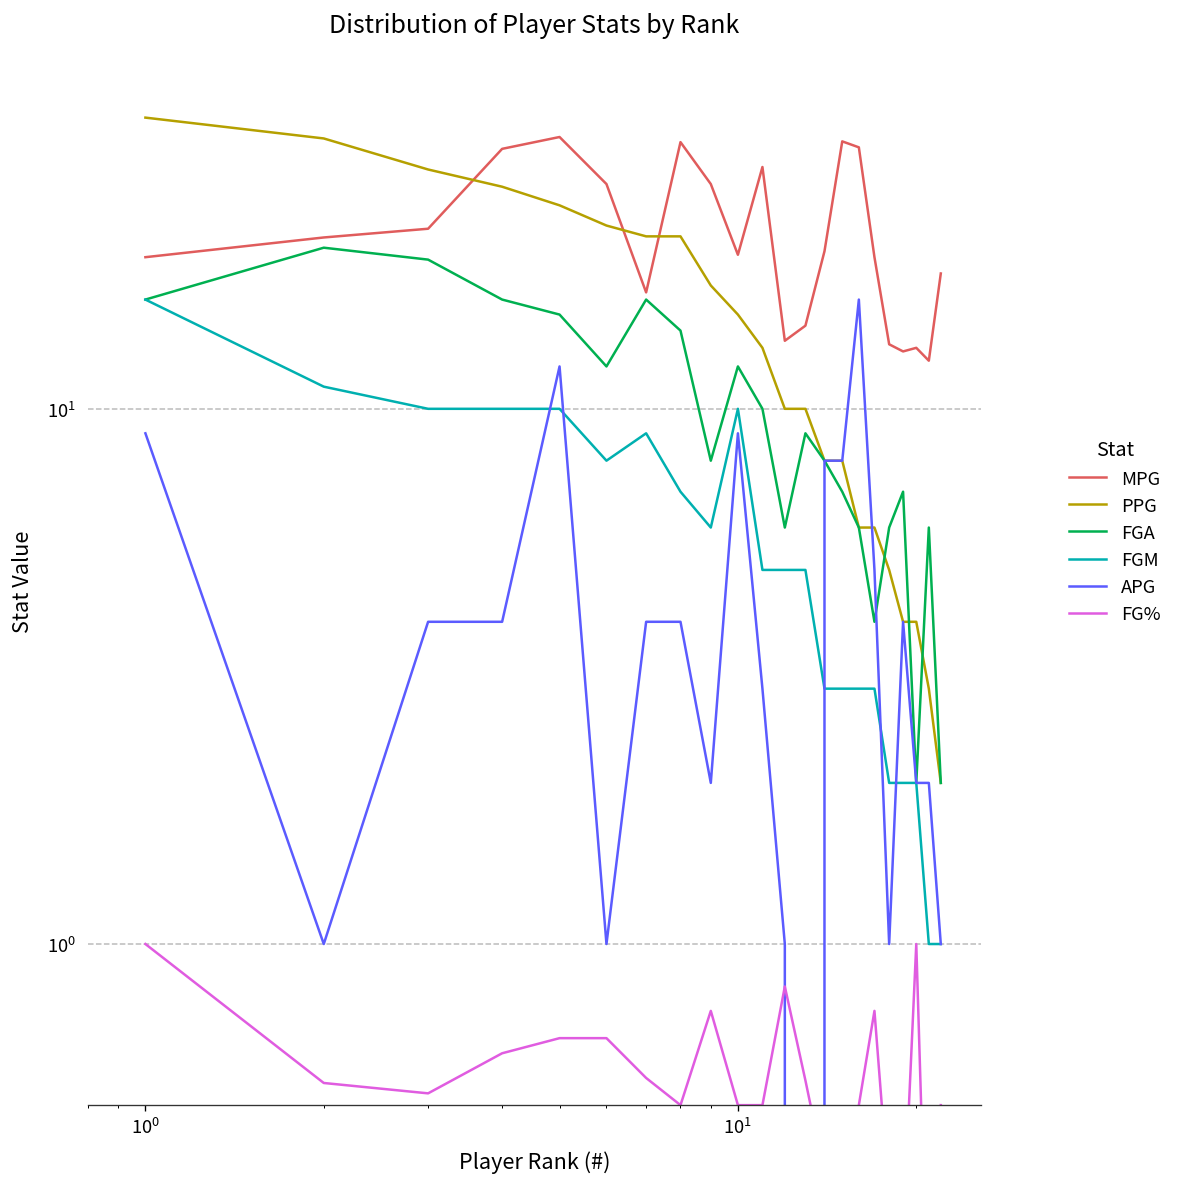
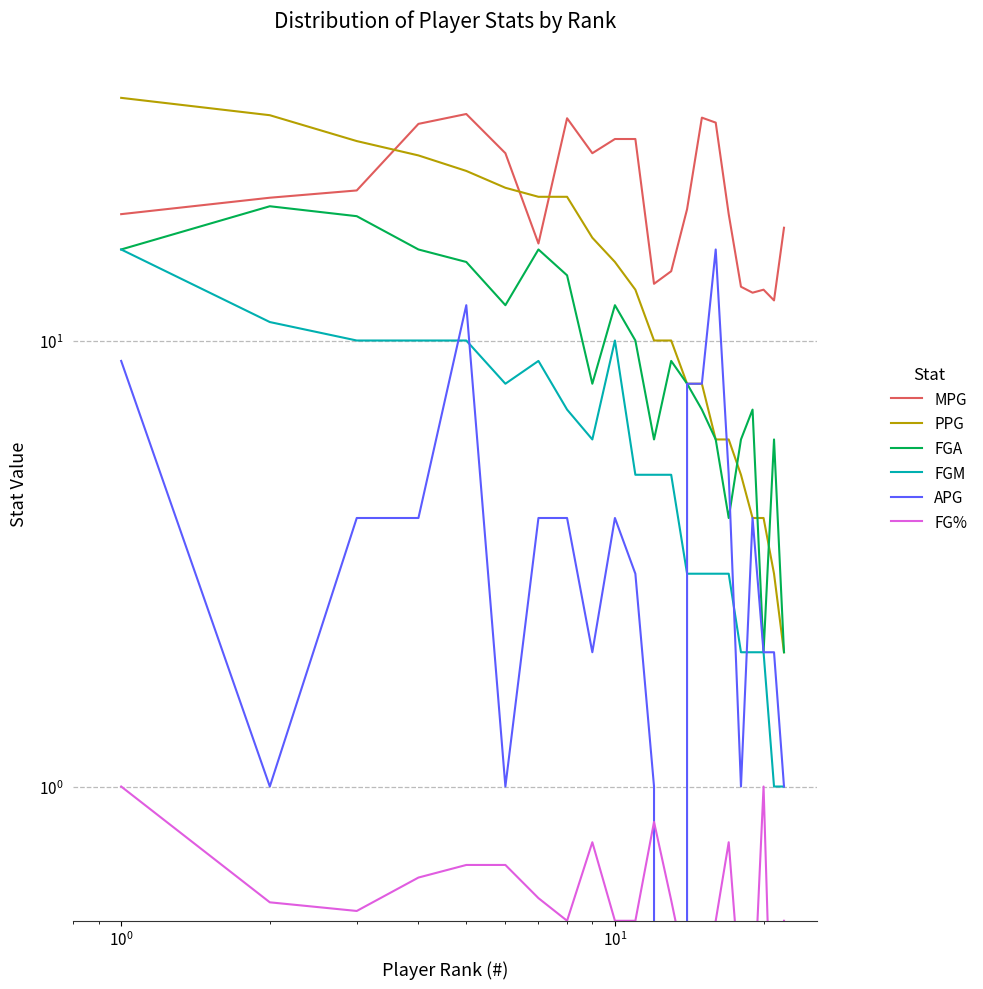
MPG, 10^1: 19 -> 28
APG, 10^1: 9 -> 4
